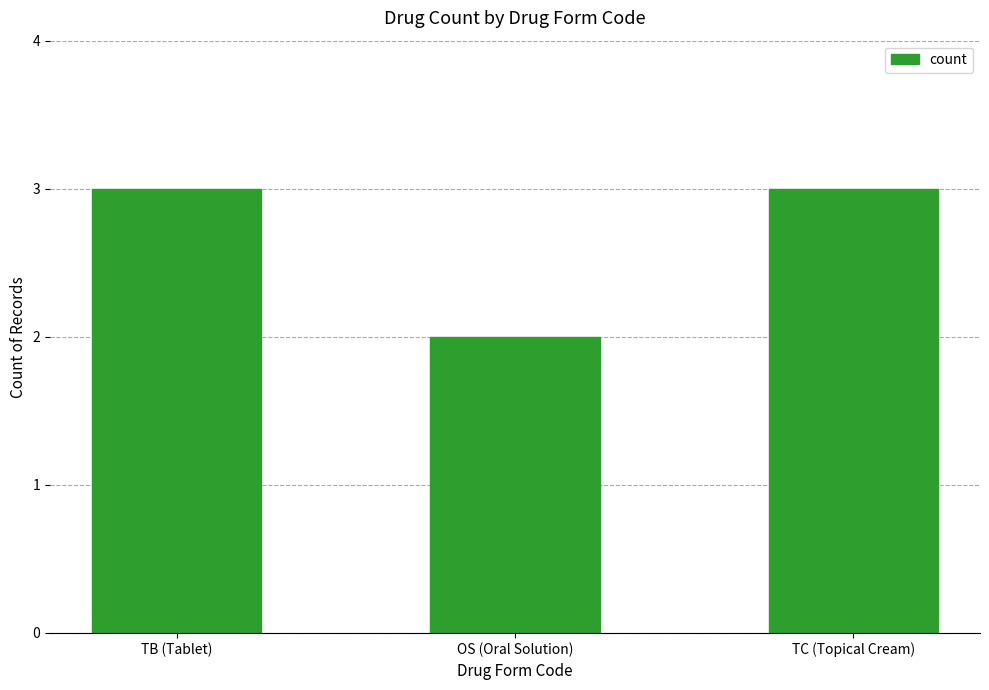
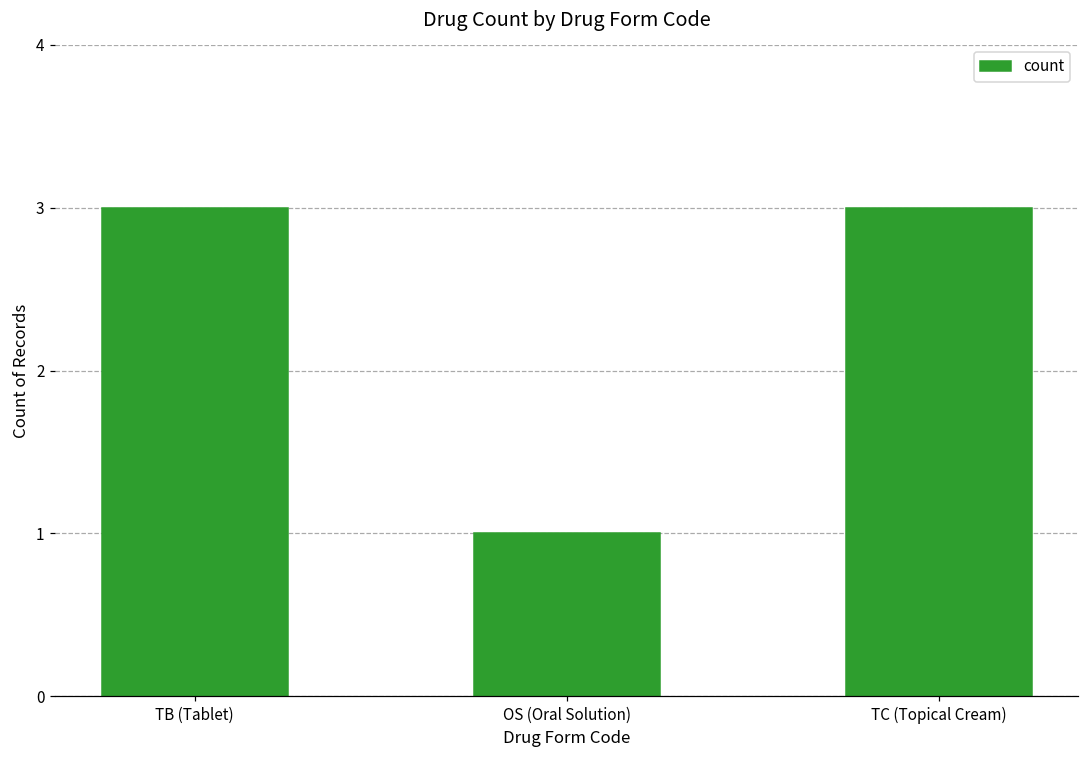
OS (Oral Solution): 2 -> 1
